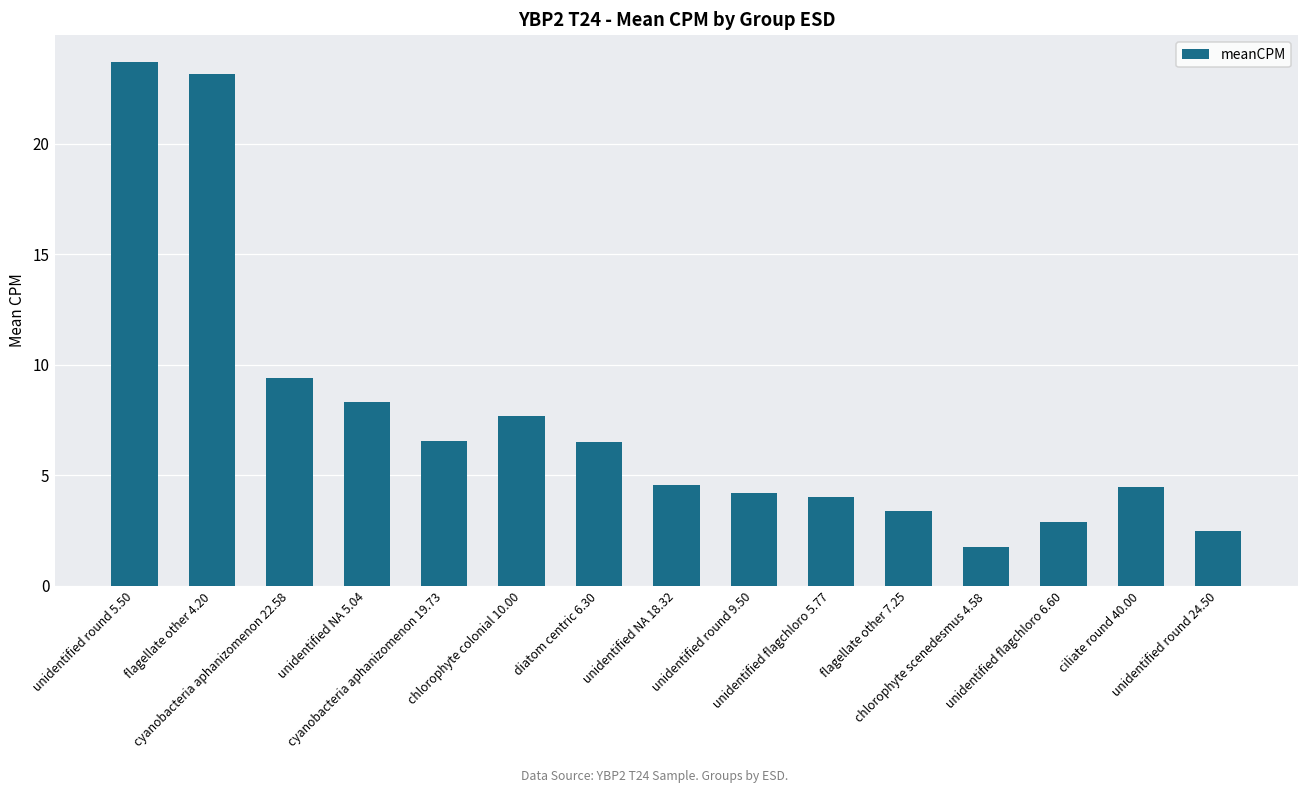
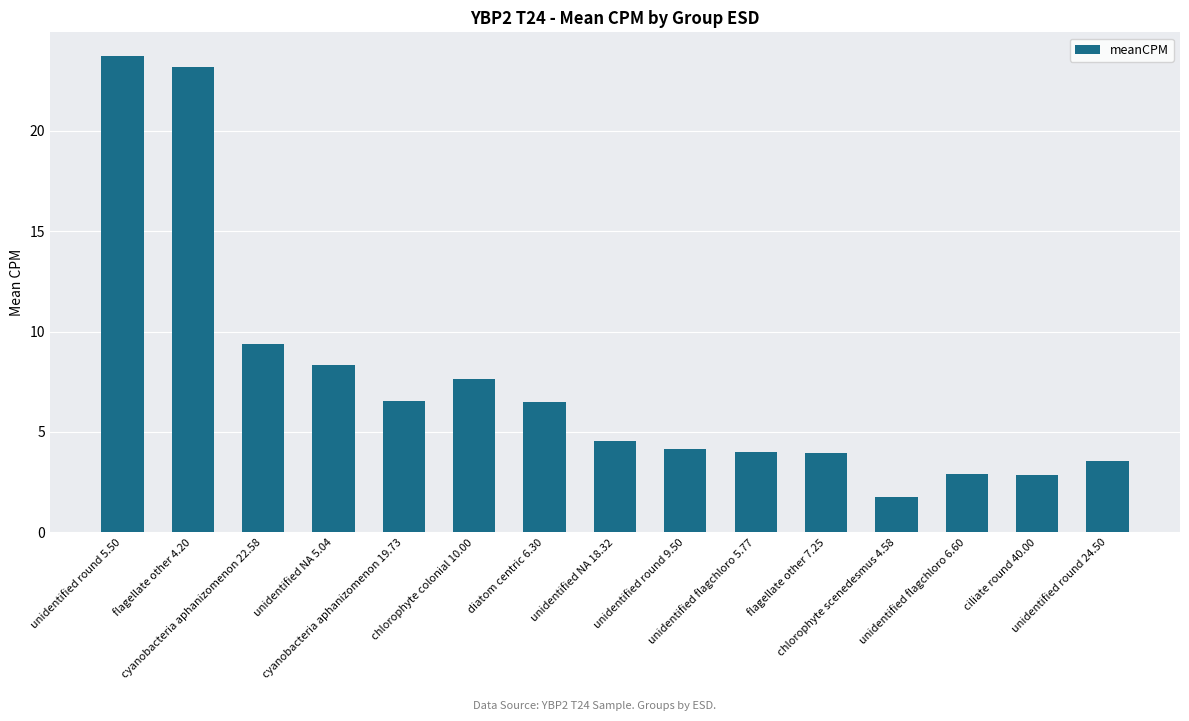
flagellate other 7.25: 3.4 -> 3.9
ciliate round 40.00: 4.5 -> 2.9
unidentified round 24.50: 2.5 -> 3.6
